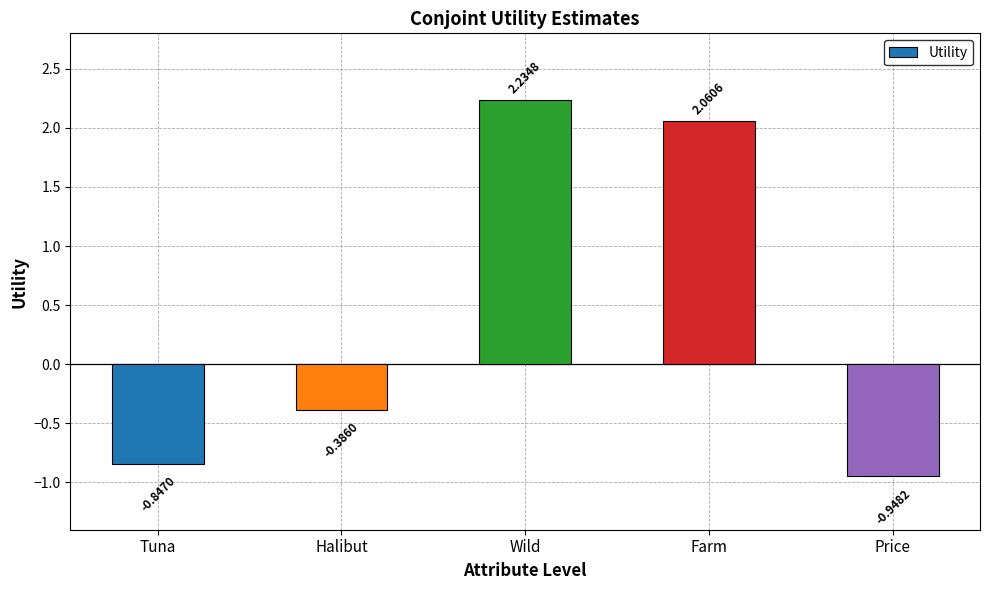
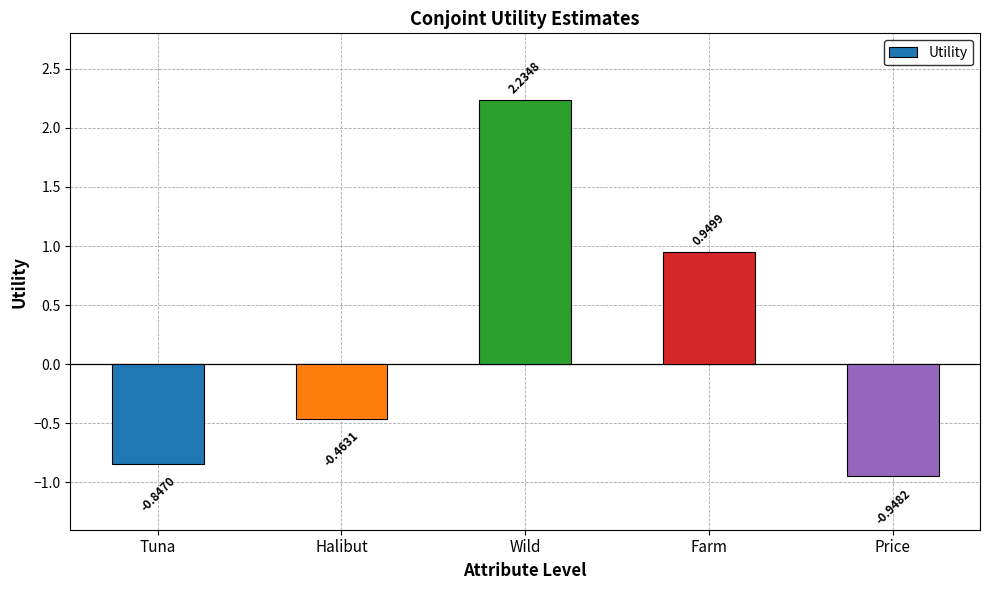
Halibut: -0.3860 -> -0.4631
Farm: 2.0606 -> 0.9499
